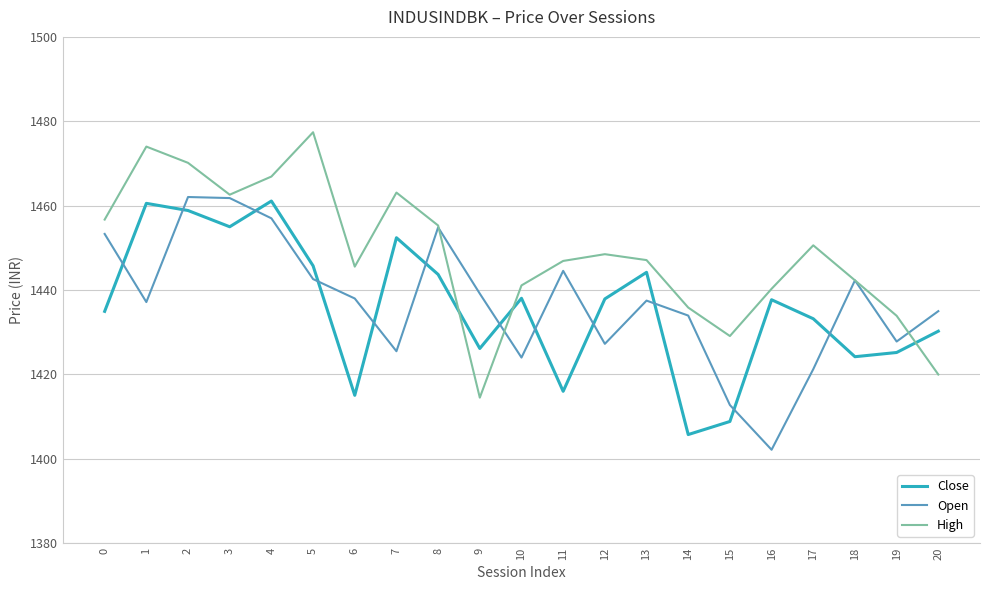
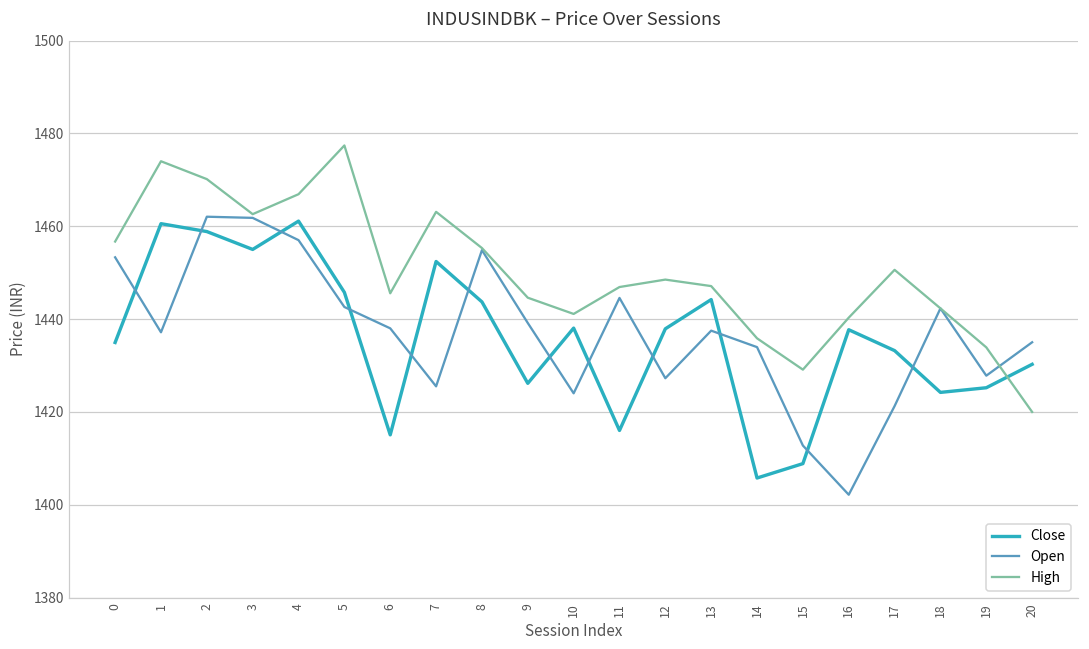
High, 9: 1415 -> 1445
